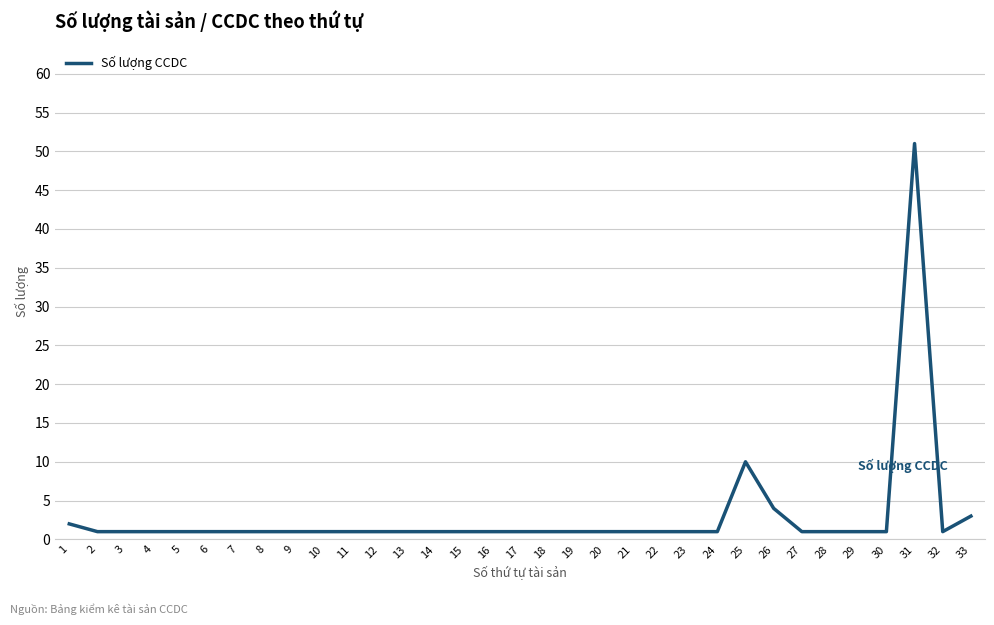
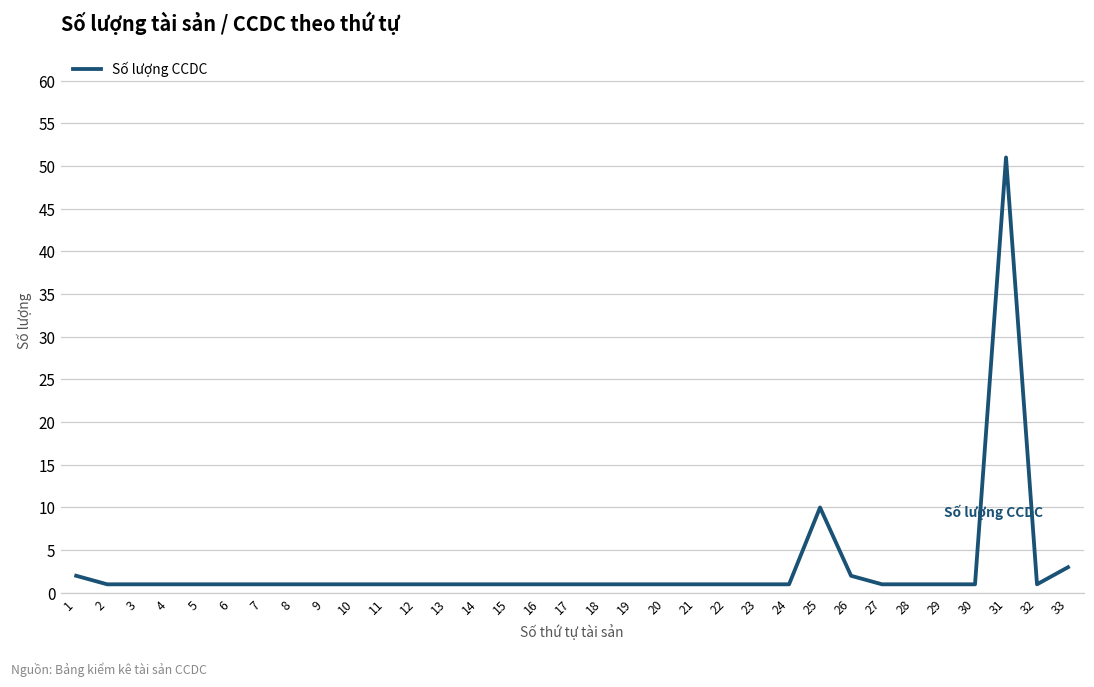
26: 4 -> 2
